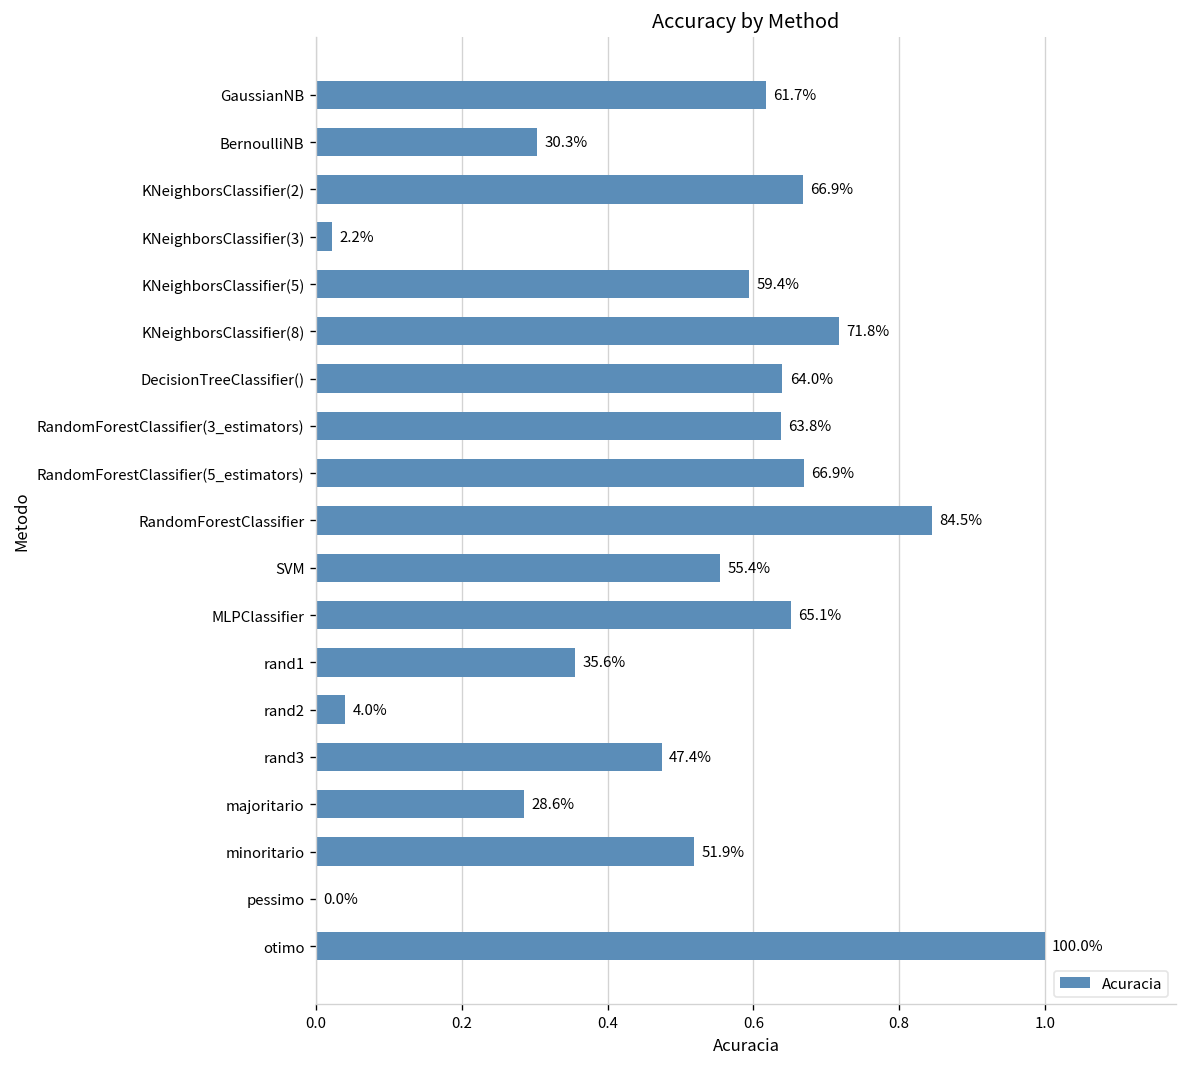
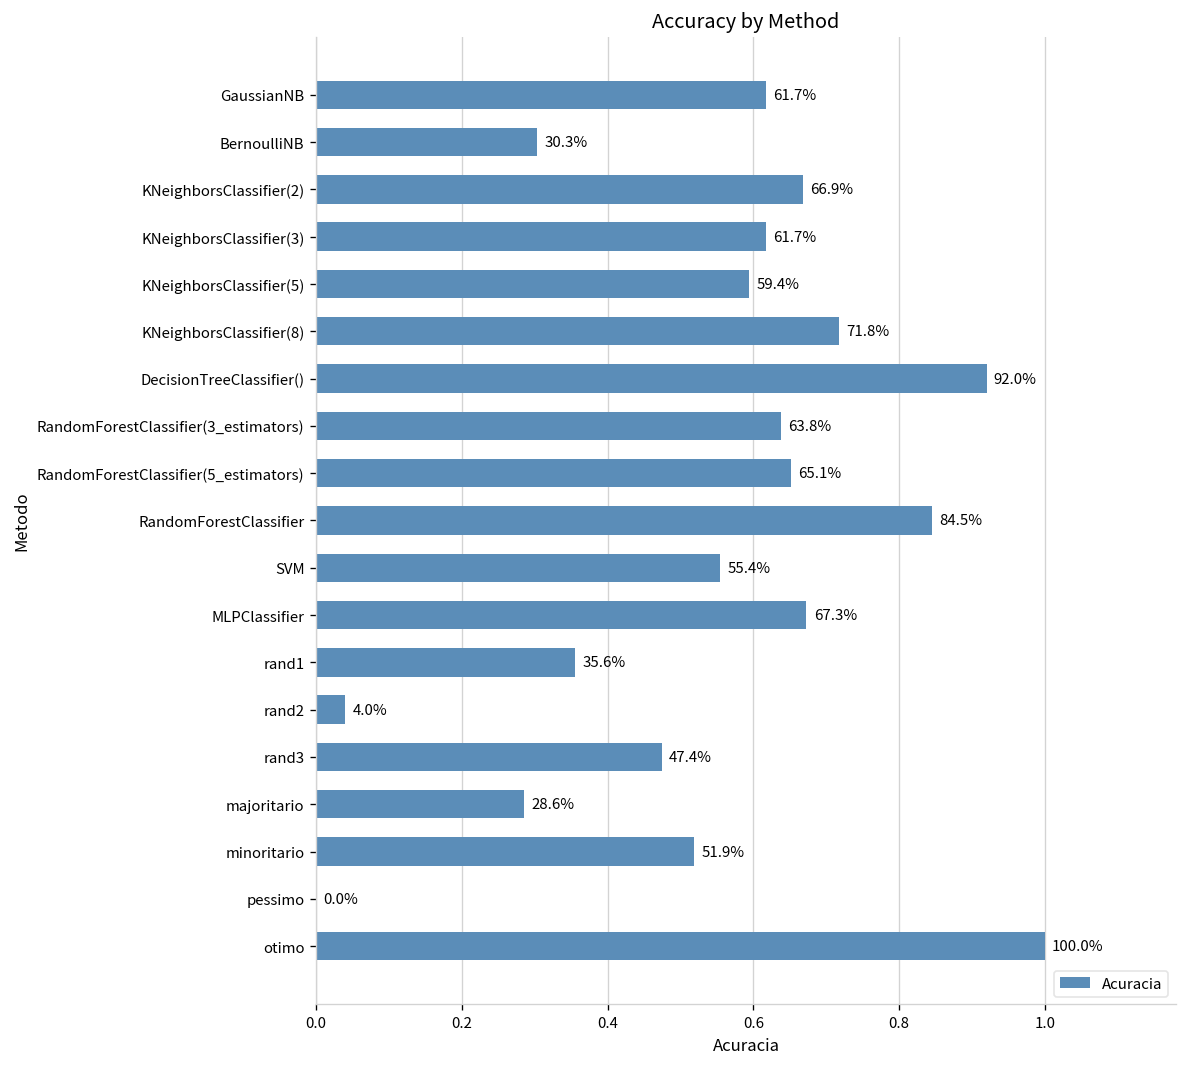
KNeighborsClassifier(3): 2.2% -> 61.7%
DecisionTreeClassifier(): 64.0% -> 92.0%
RandomForestClassifier(5_estimators): 66.9% -> 65.1%
MLPClassifier: 65.1% -> 67.3%
